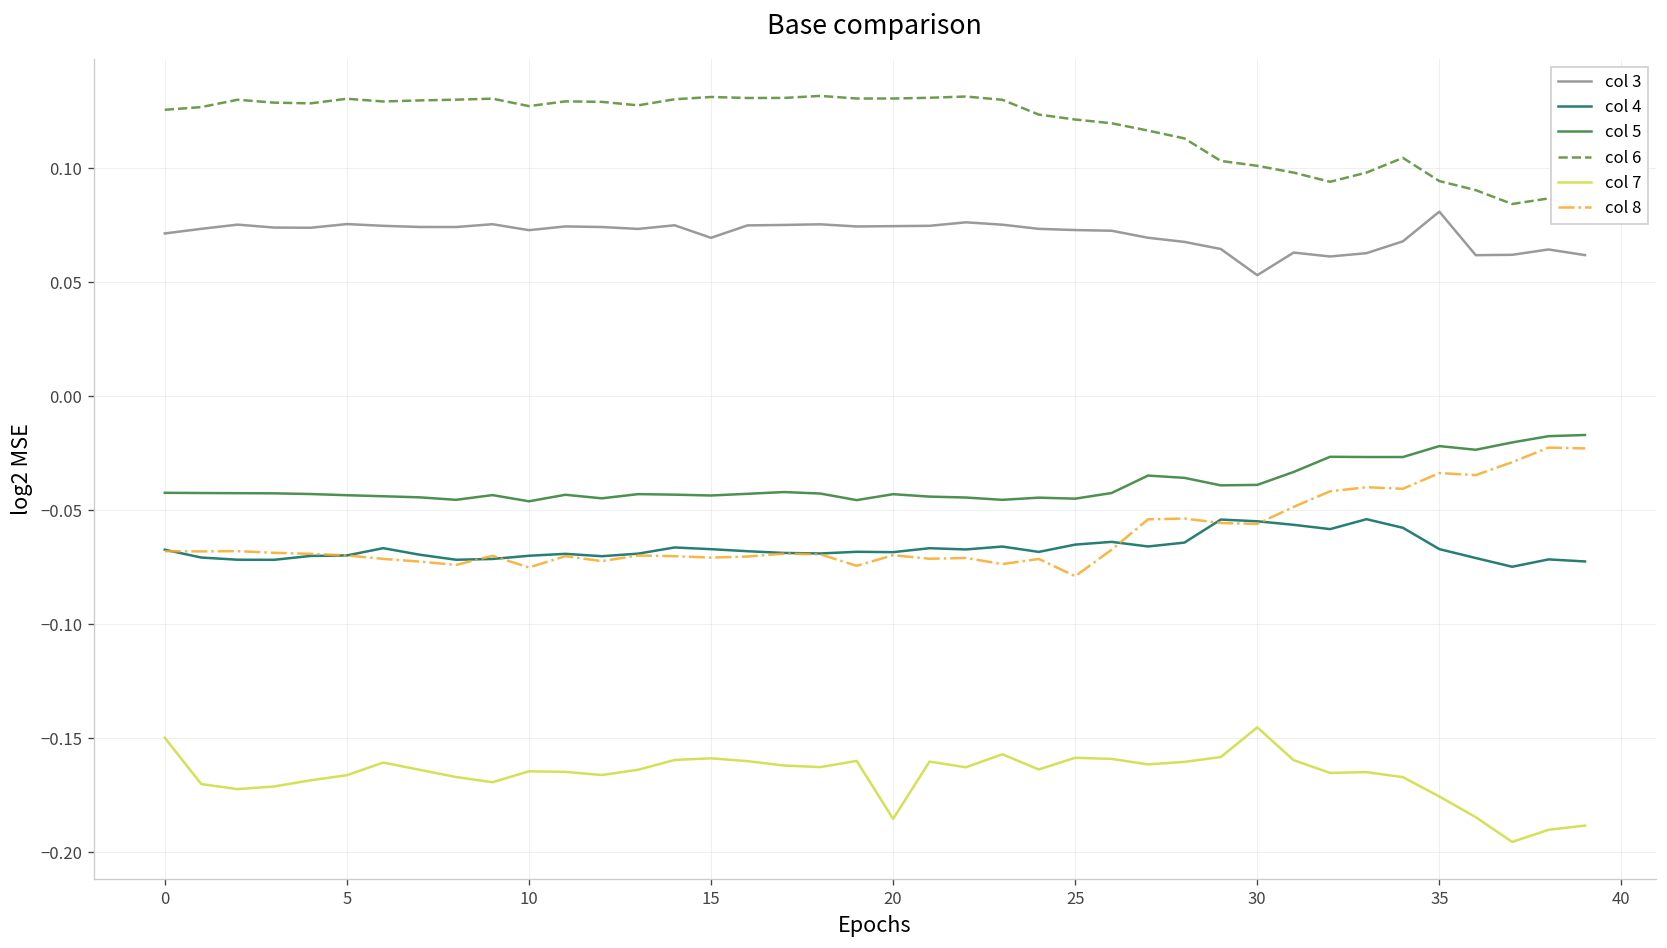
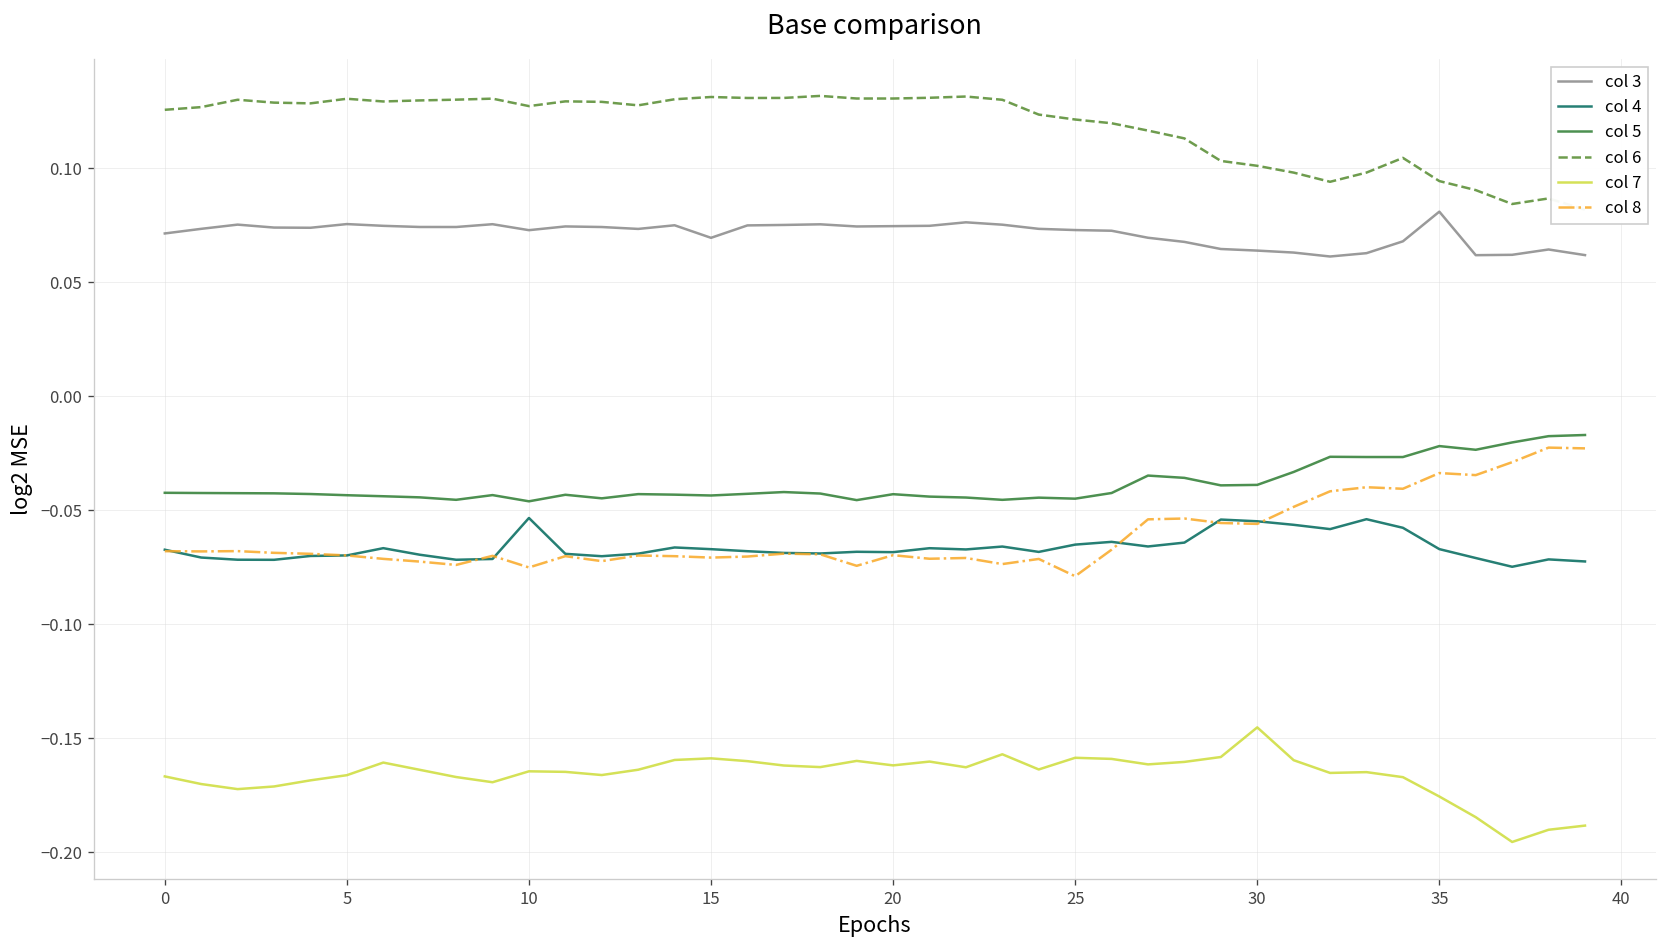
col 7, 0: -0.150 -> -0.167
col 4, 10: -0.070 -> -0.053
col 7, 20: -0.185 -> -0.162
col 3, 30: 0.053 -> 0.064
